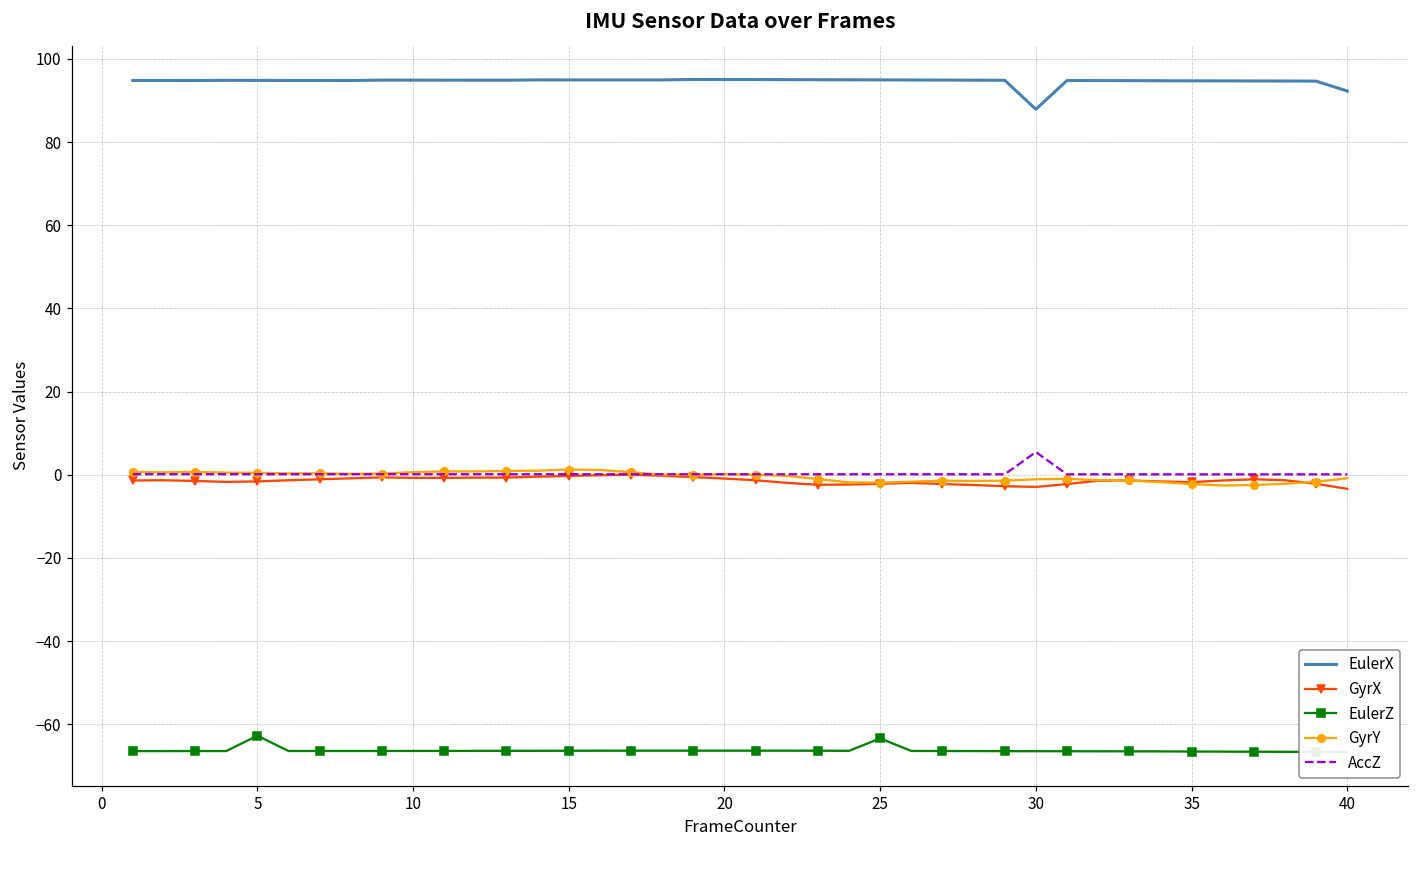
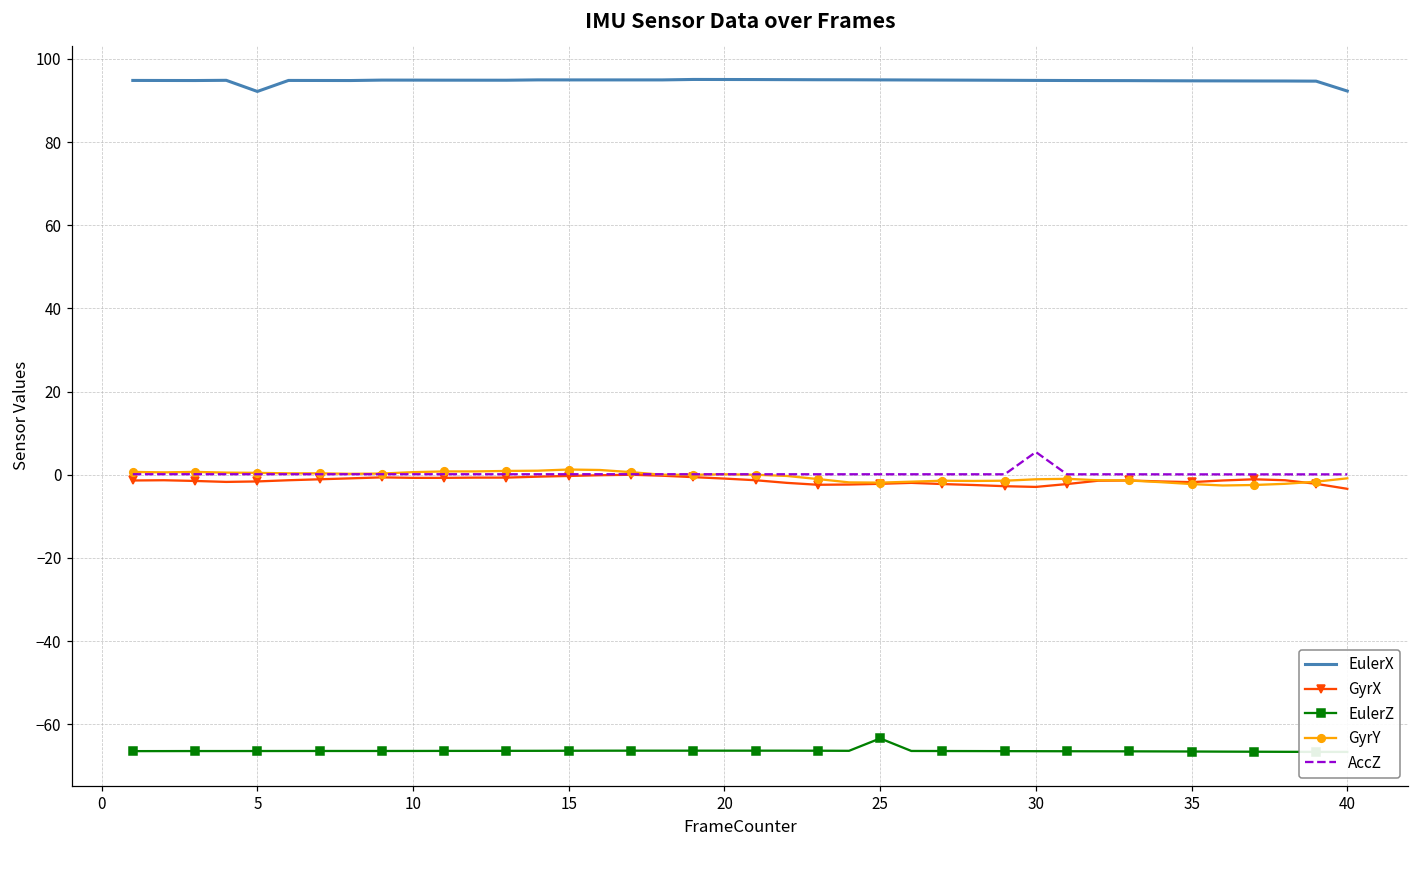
EulerX, 5: 95 -> 92
EulerZ, 5: -63 -> -66
EulerX, 30: 88 -> 95
